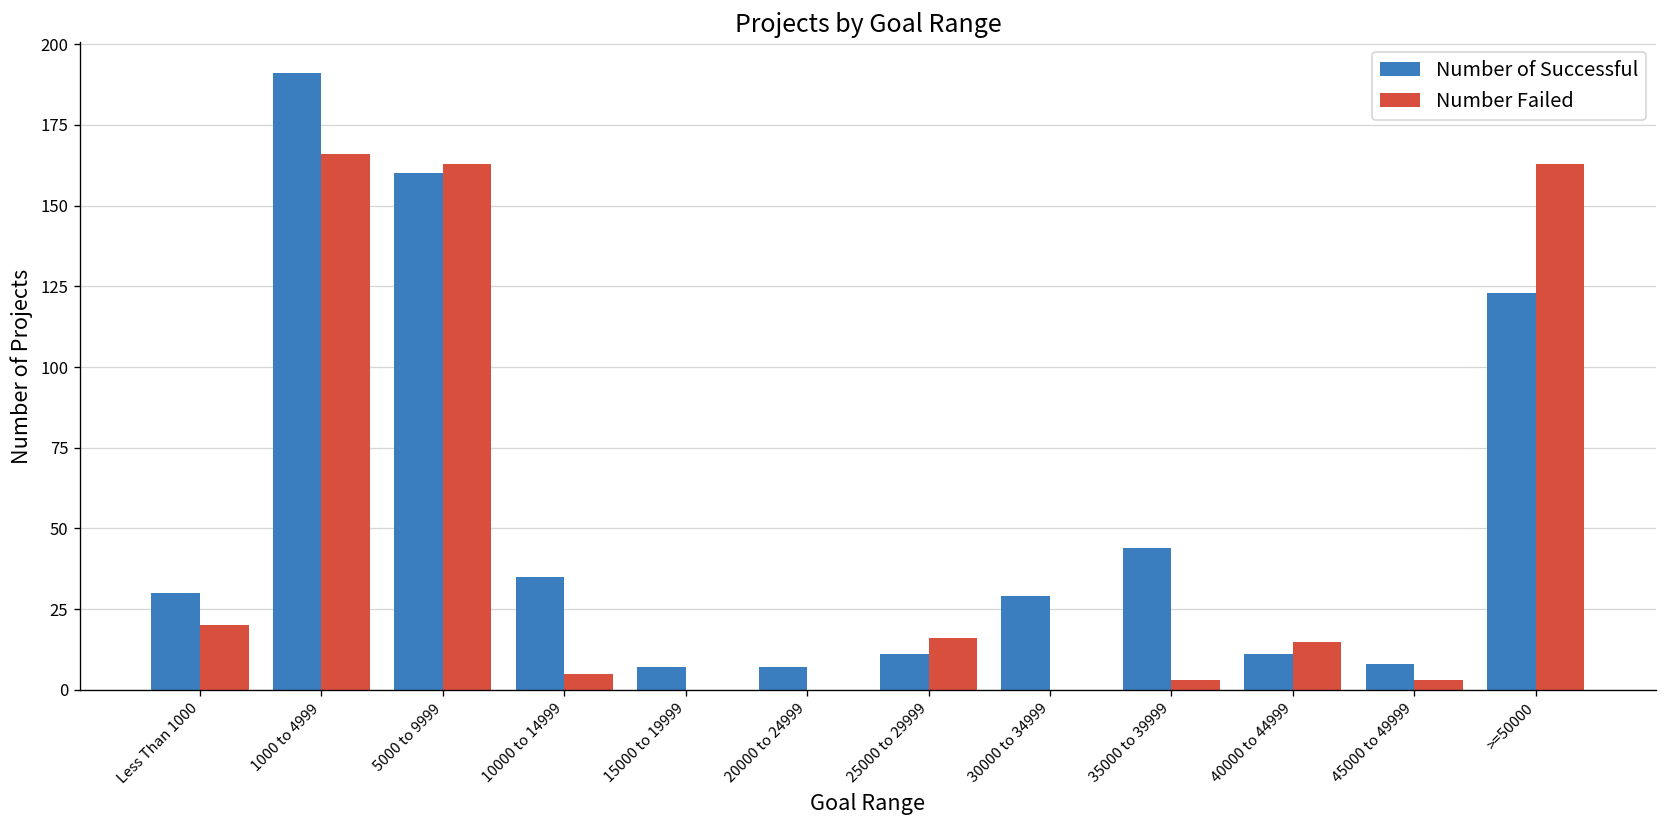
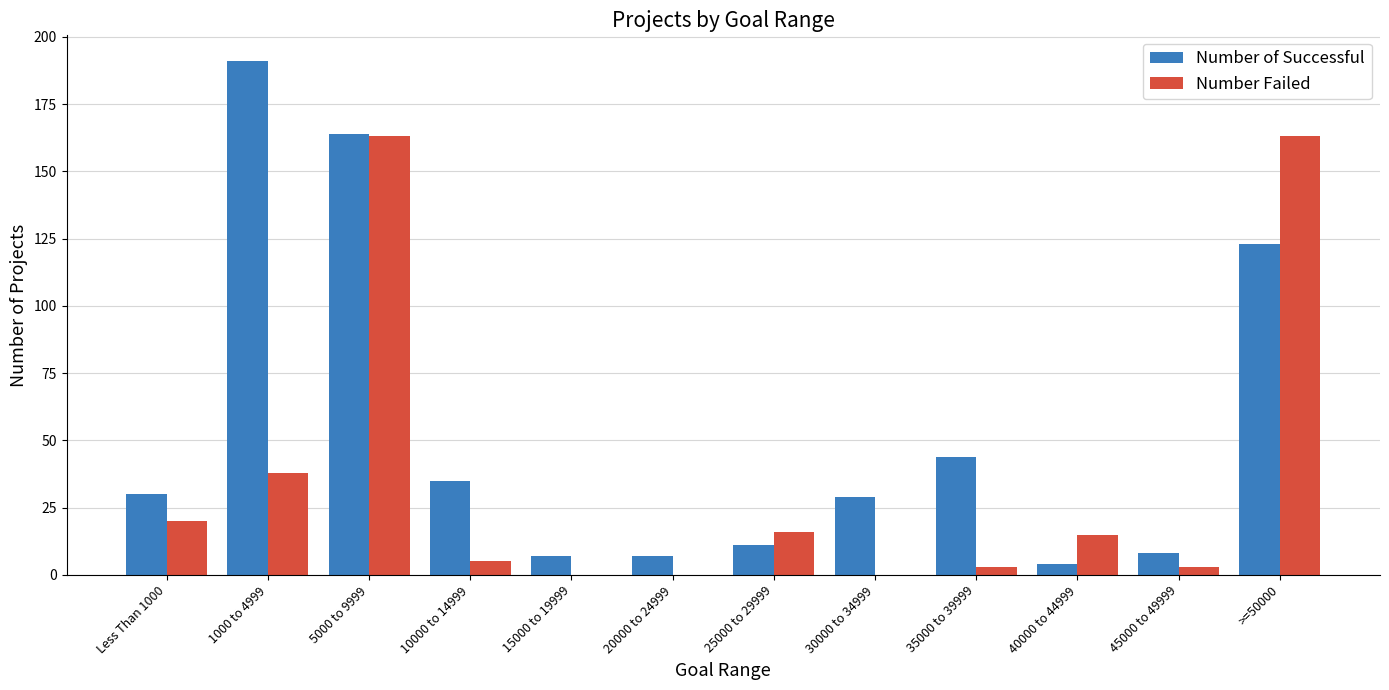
Number Failed, 1000 to 4999: 166 -> 38
Number of Successful, 5000 to 9999: 160 -> 164
Number of Successful, 40000 to 44999: 11 -> 4
